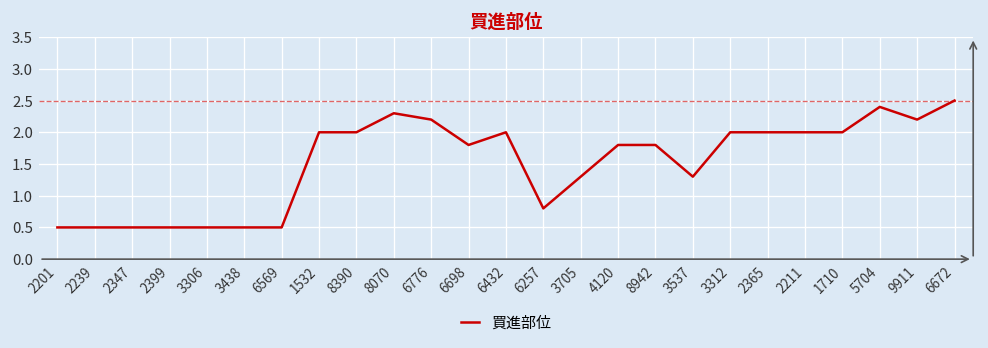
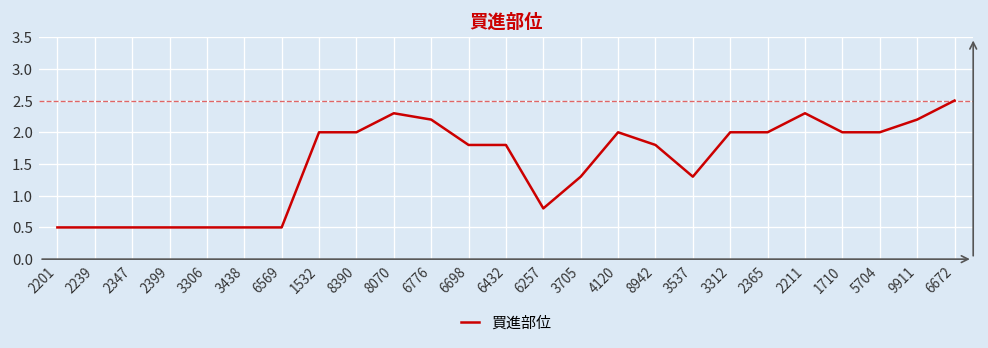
6432: 2.0 -> 1.8
4120: 1.8 -> 2.0
2211: 2.0 -> 2.3
5704: 2.4 -> 2.0
